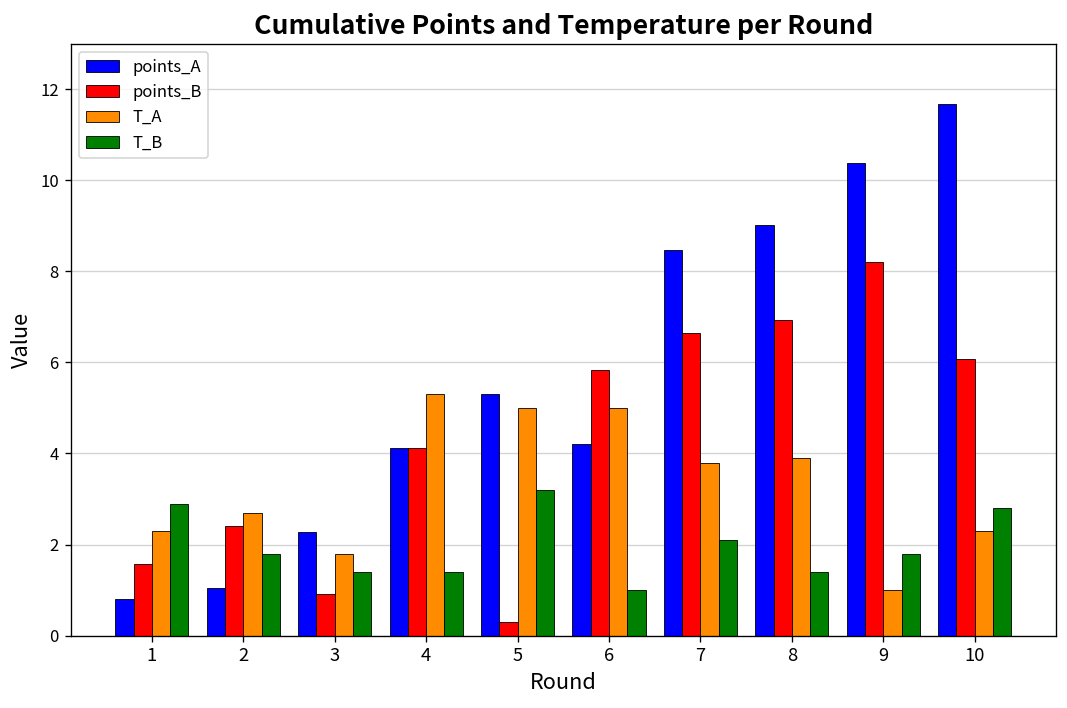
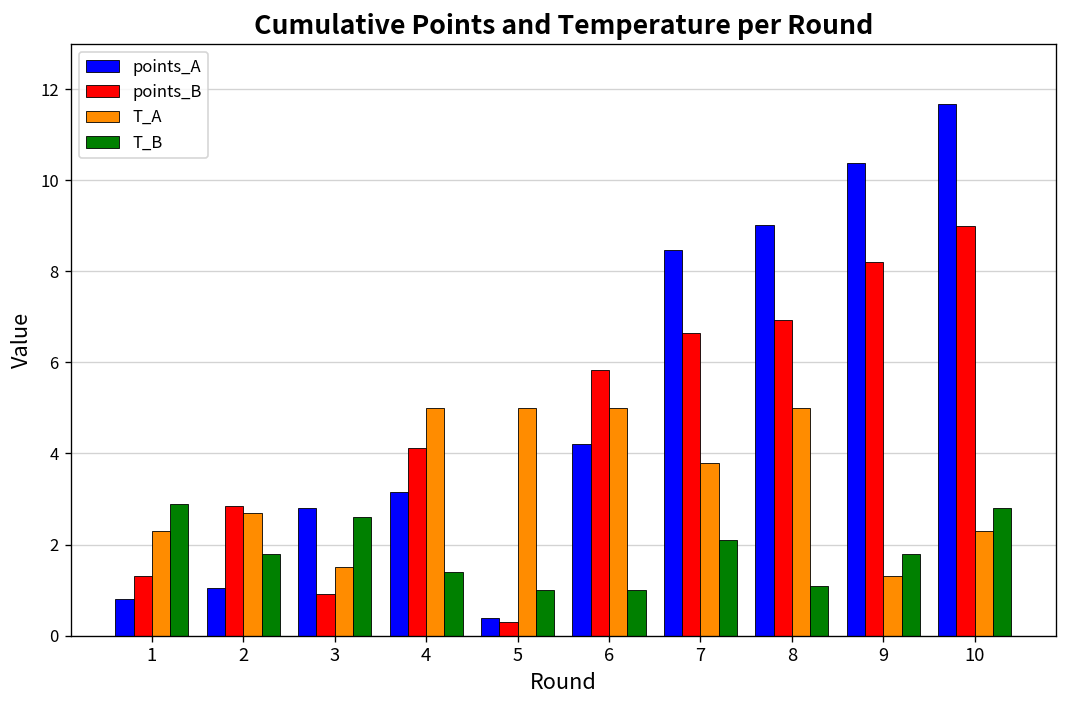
points_B, 1: 1.6 -> 1.3
points_B, 2: 2.4 -> 2.8
points_A, 3: 2.3 -> 2.8
T_A, 3: 1.8 -> 1.5
T_B, 3: 1.4 -> 2.6
points_A, 4: 4.1 -> 3.2
T_A, 4: 5.3 -> 5.0
points_A, 5: 5.3 -> 0.4
T_B, 5: 3.2 -> 1.0
T_A, 8: 3.9 -> 5.0
T_B, 8: 1.4 -> 1.1
T_A, 9: 1.0 -> 1.3
points_B, 10: 6.1 -> 9.0
